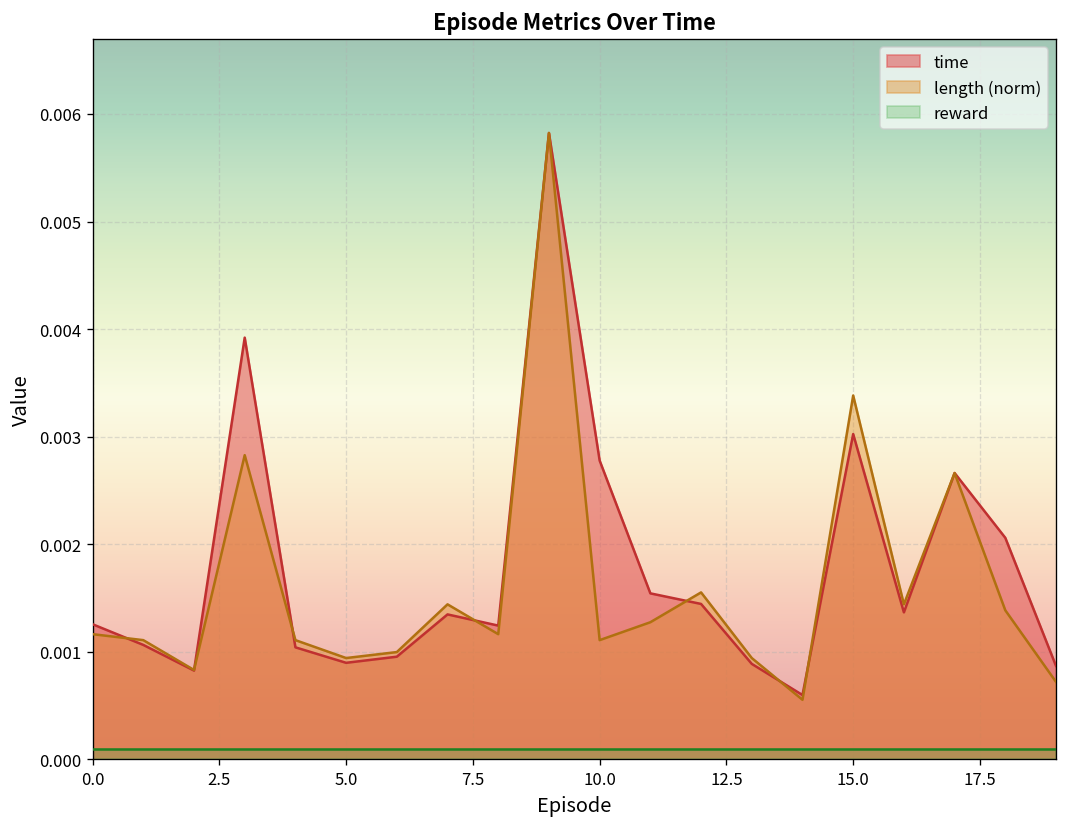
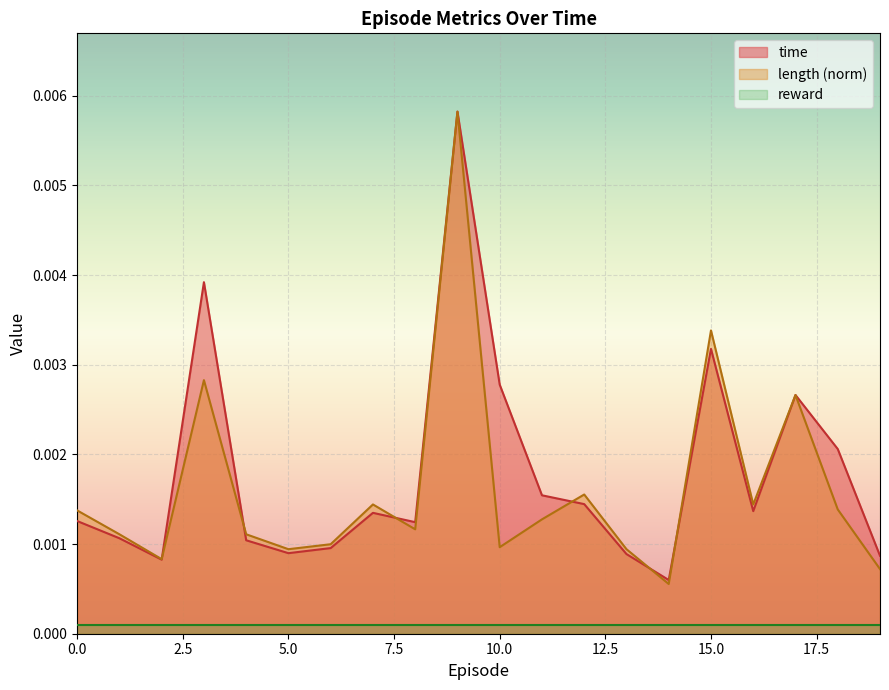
length (norm), 0.0: 0.0012 -> 0.0014
length (norm), 10.0: 0.0011 -> 0.0010
time, 15.0: 0.0030 -> 0.0032
